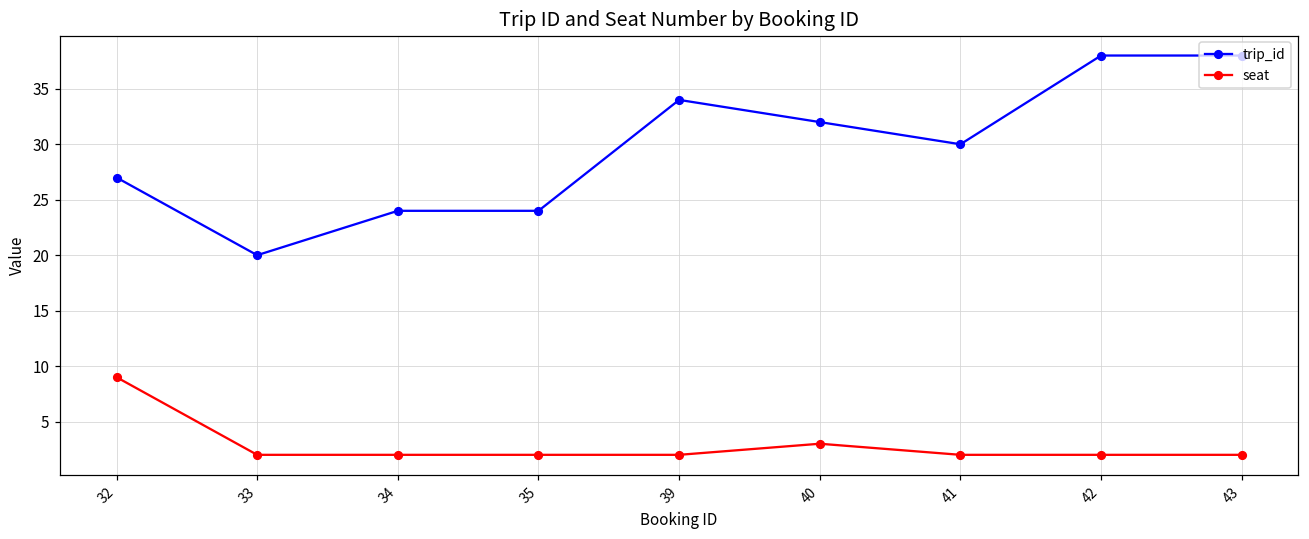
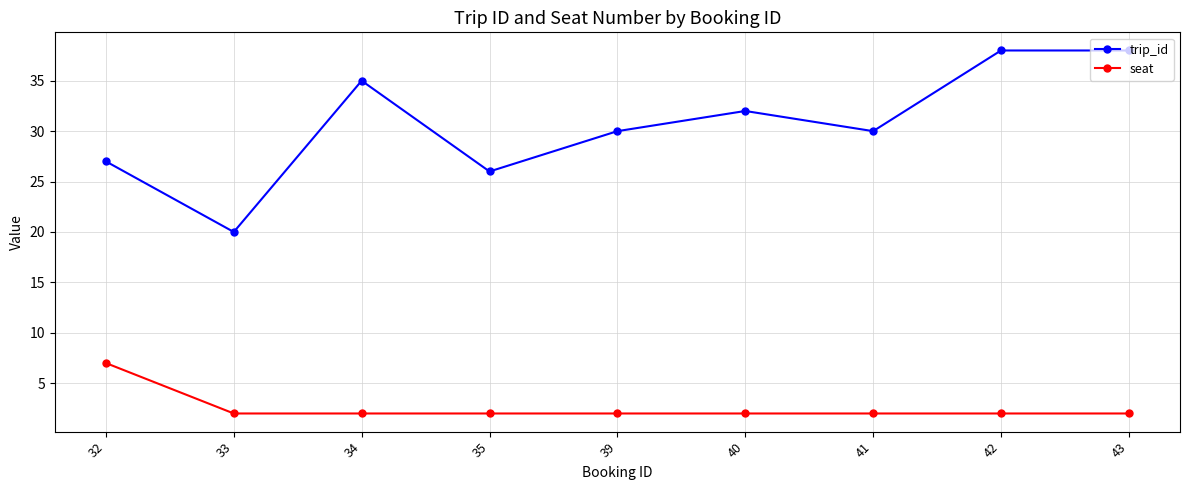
seat, 32: 9 -> 7
trip_id, 34: 24 -> 35
trip_id, 35: 24 -> 26
trip_id, 39: 34 -> 30
seat, 40: 3 -> 2
